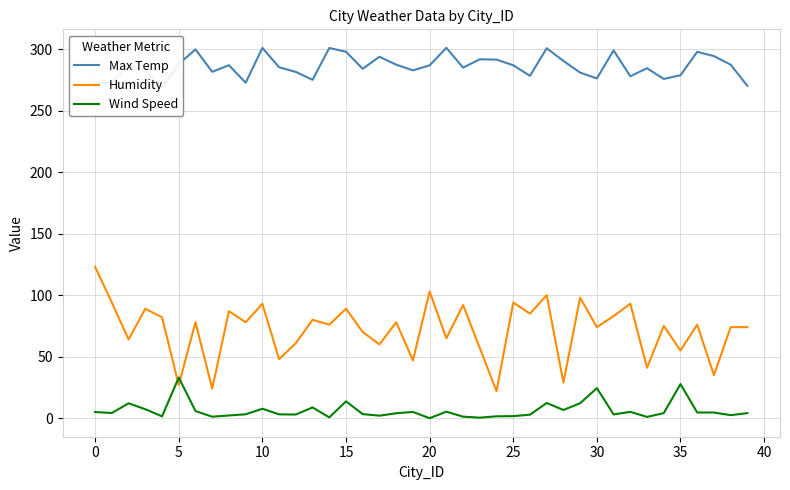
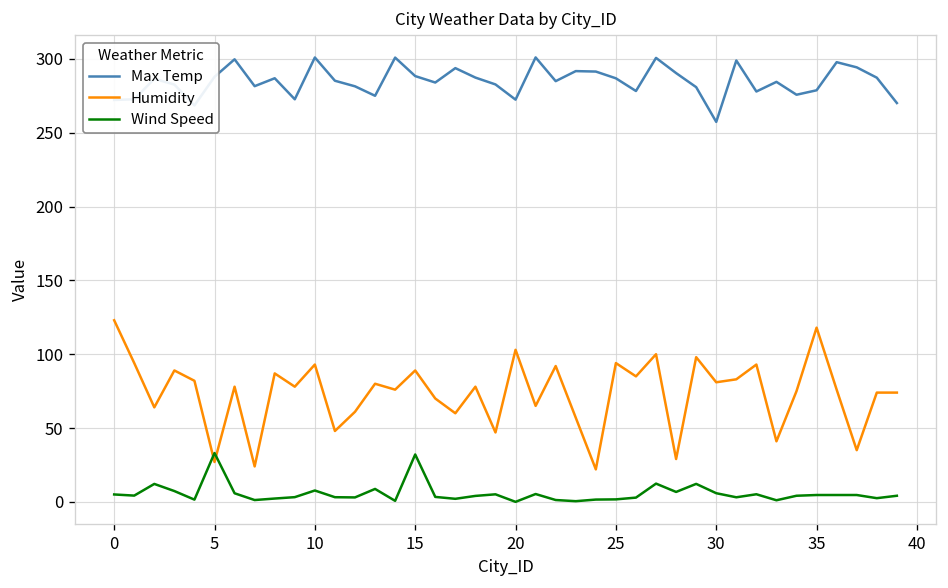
Max Temp, 15: 298 -> 288
Wind Speed, 15: 14 -> 32
Max Temp, 20: 287 -> 272
Max Temp, 30: 276 -> 257
Humidity, 30: 74 -> 81
Wind Speed, 30: 24 -> 6
Humidity, 35: 55 -> 118
Wind Speed, 35: 28 -> 5
